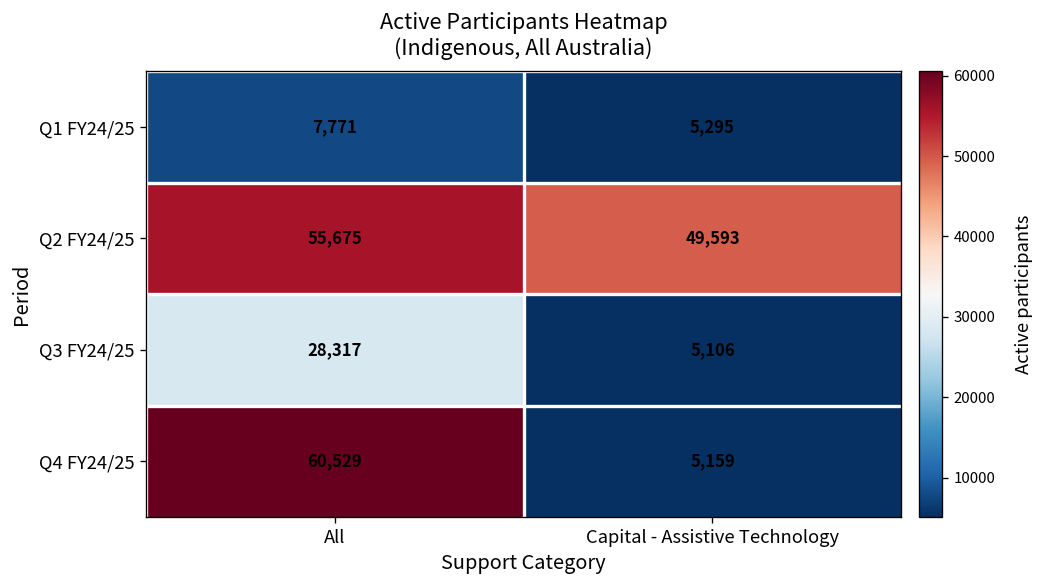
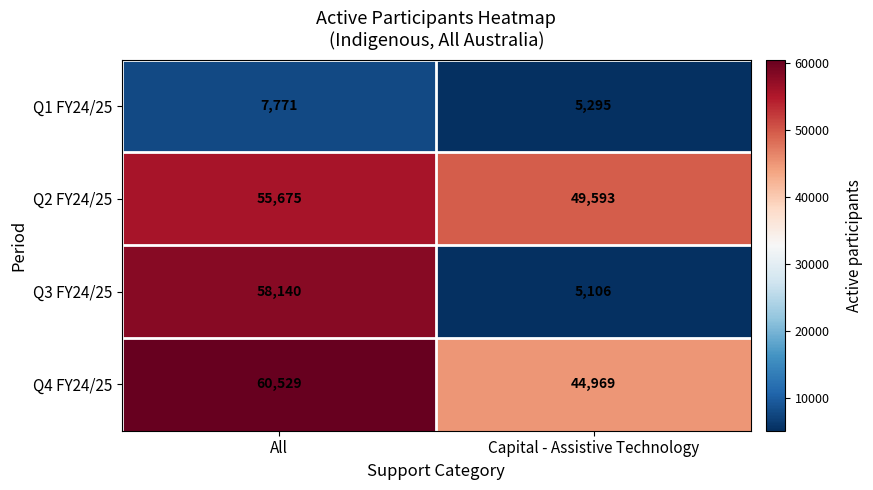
Q3 FY24/25, All: 28,317 -> 58,140
Q4 FY24/25, Capital - Assistive Technology: 5,159 -> 44,969
